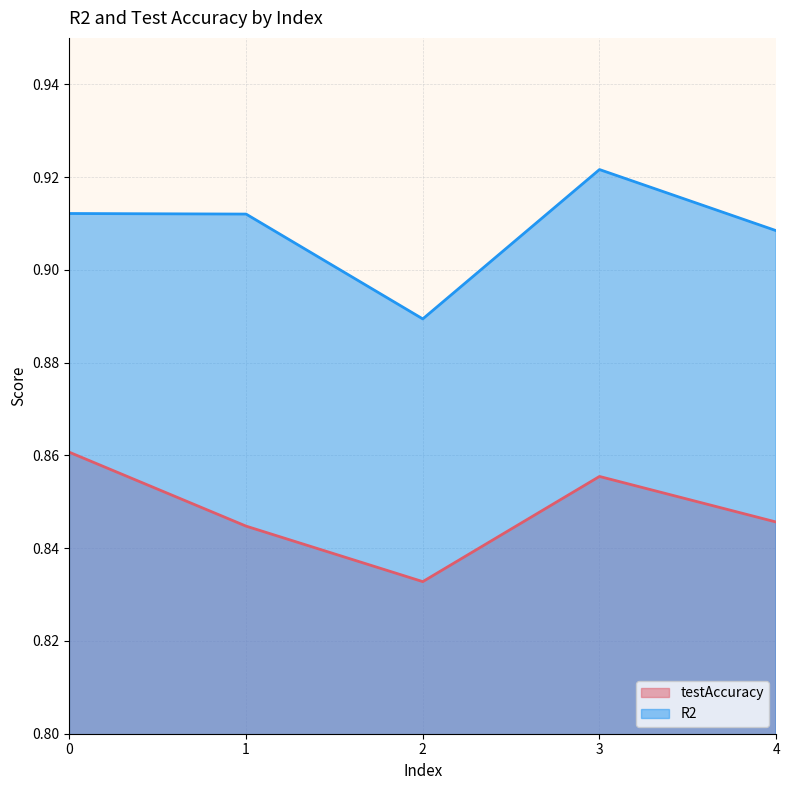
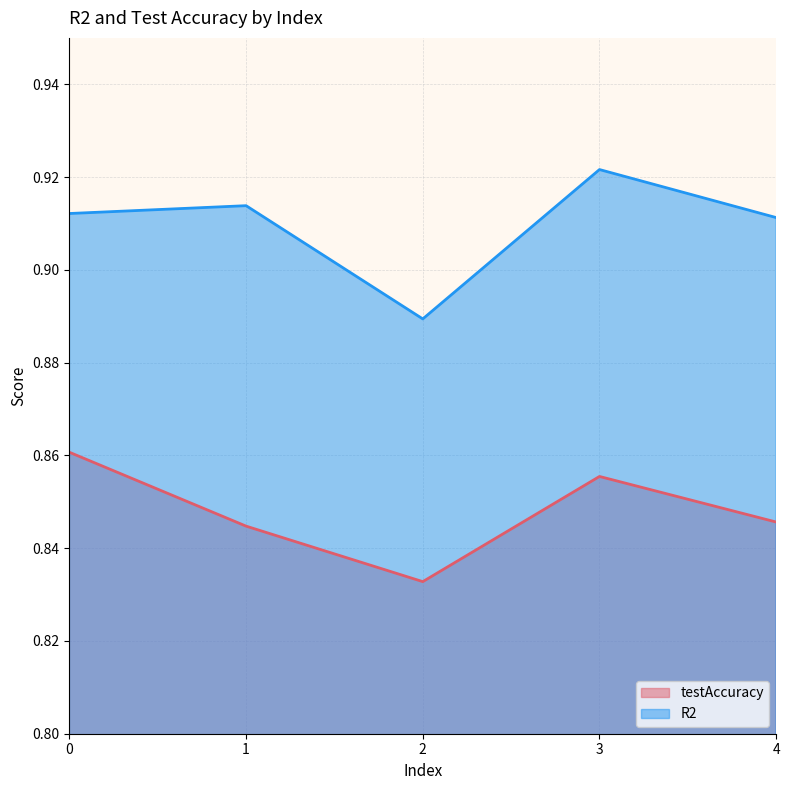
R2, 1: 0.912 -> 0.914
R2, 4: 0.908 -> 0.911
